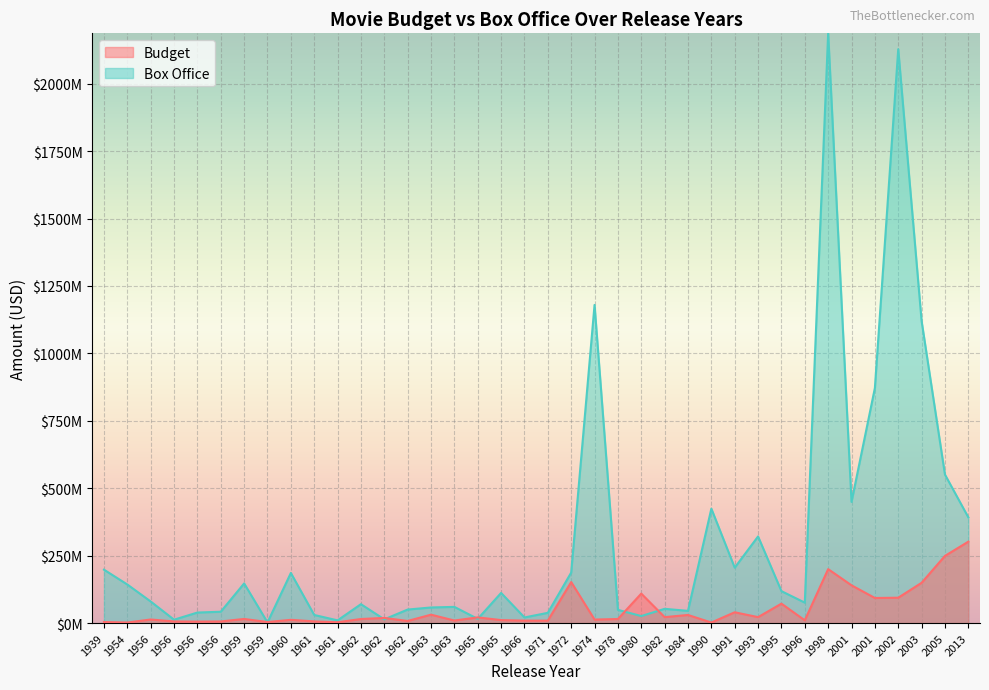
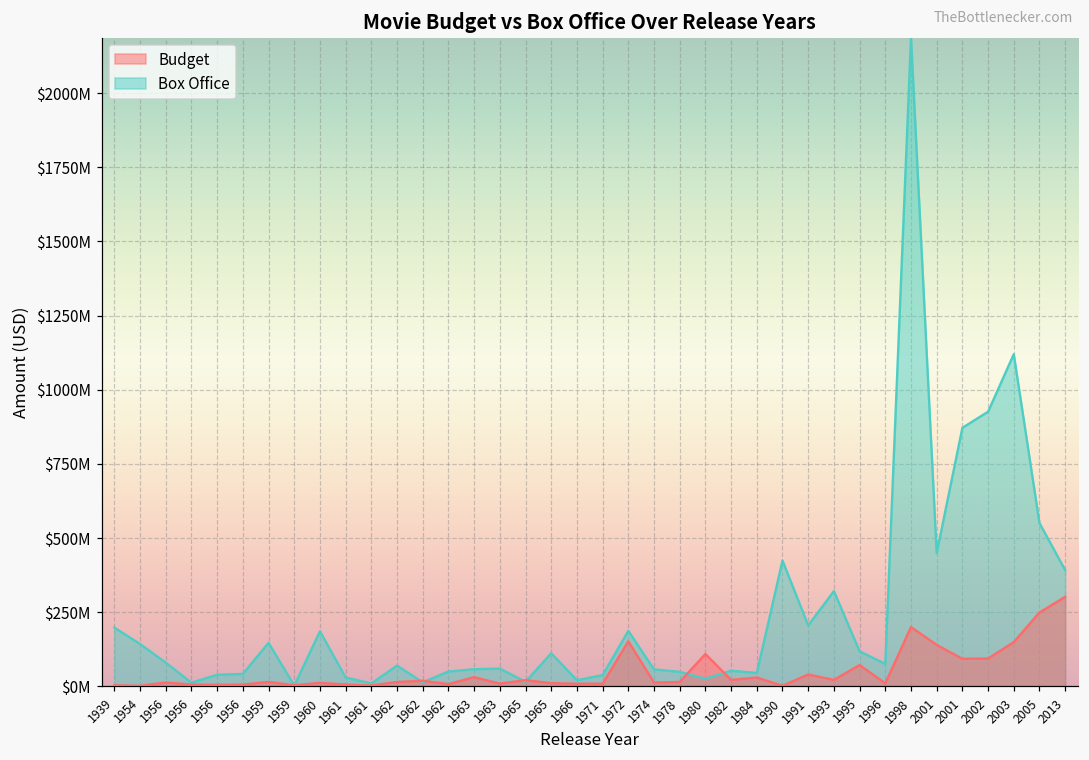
Box Office, 1974: $1180000000 -> $60000000
Box Office, 2002: $2130000000 -> $930000000
